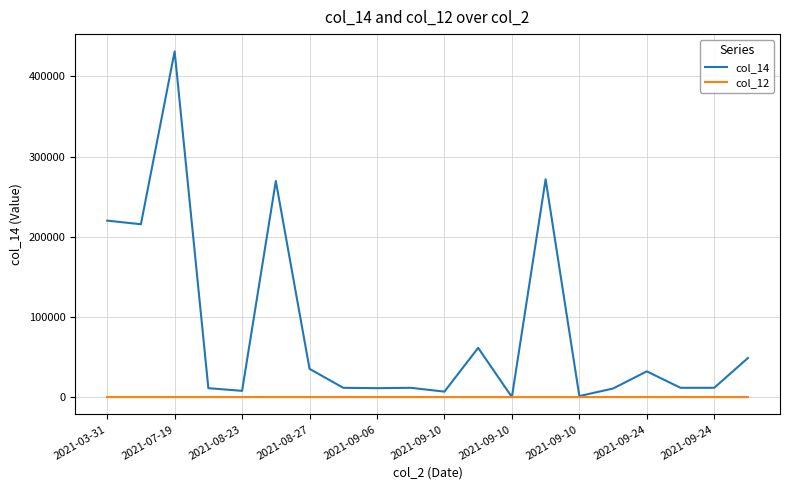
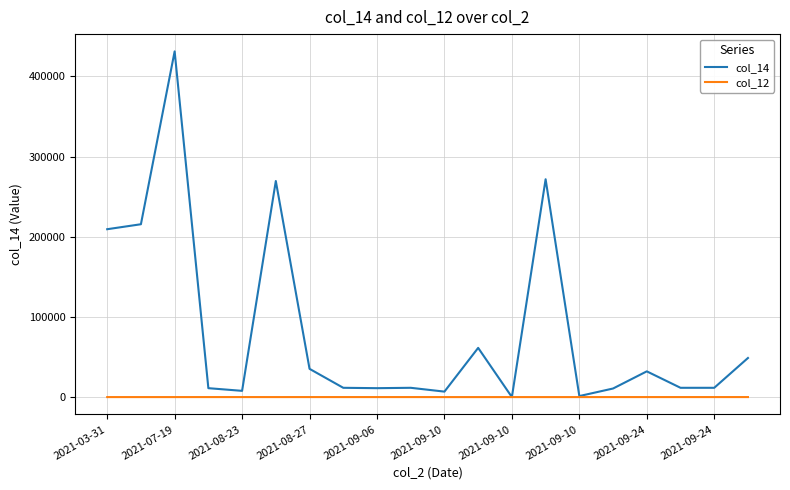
col_14, 2021-03-31: 220000 -> 210000
